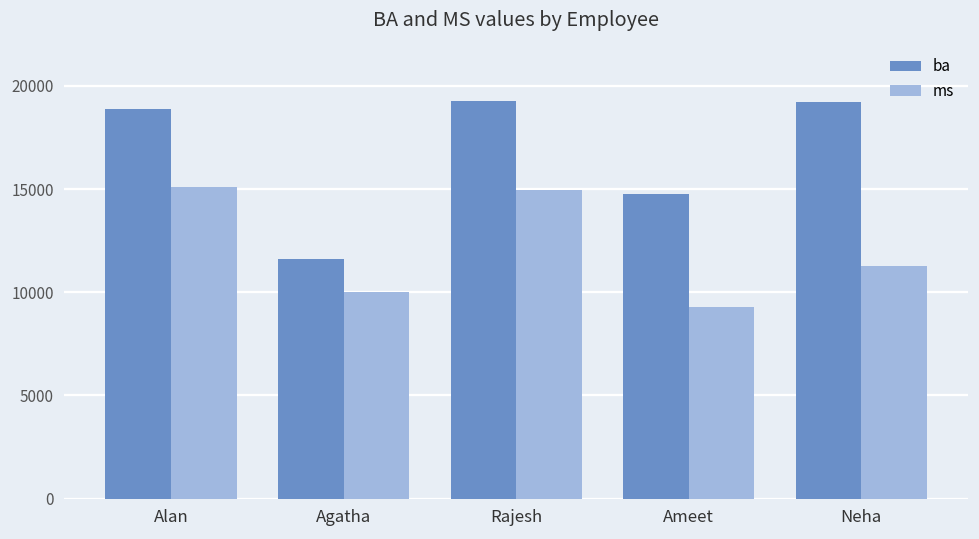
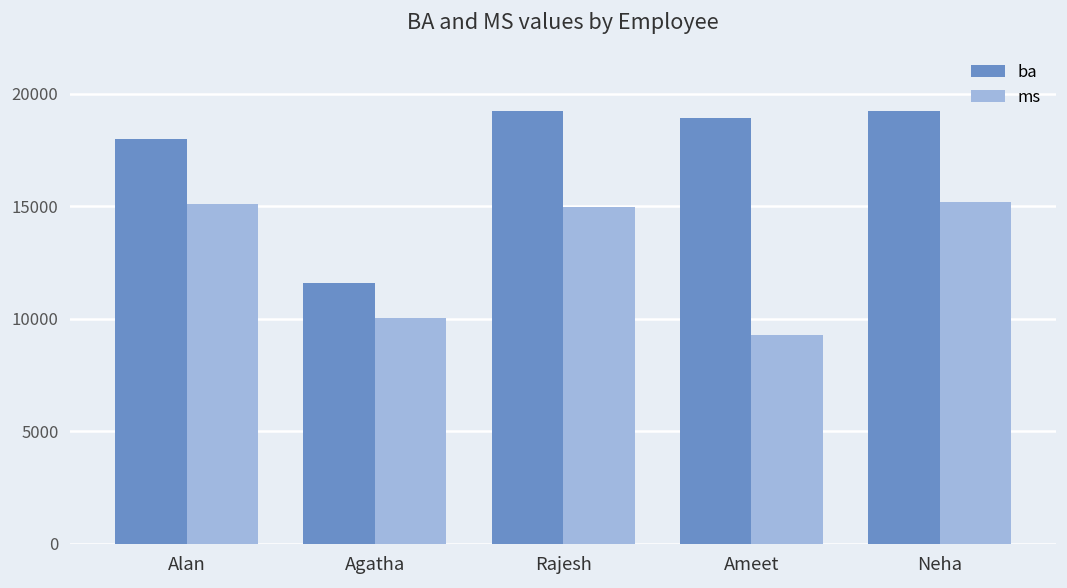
ba, Alan: 18900 -> 18000
ba, Ameet: 14800 -> 18900
ms, Neha: 11300 -> 15200
